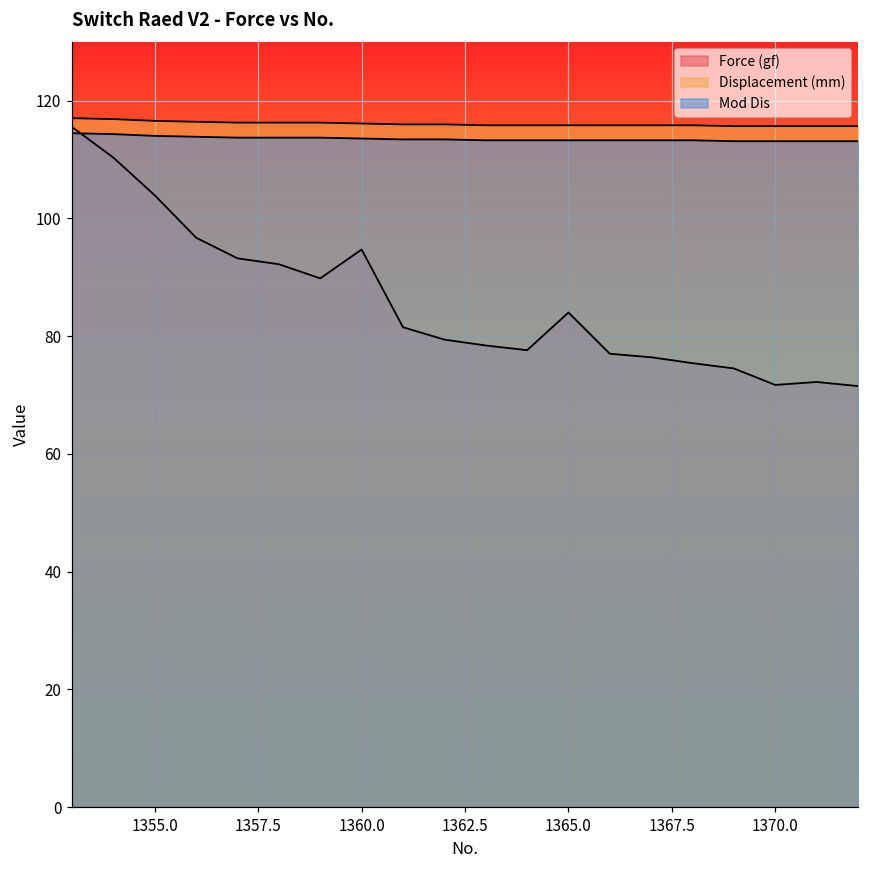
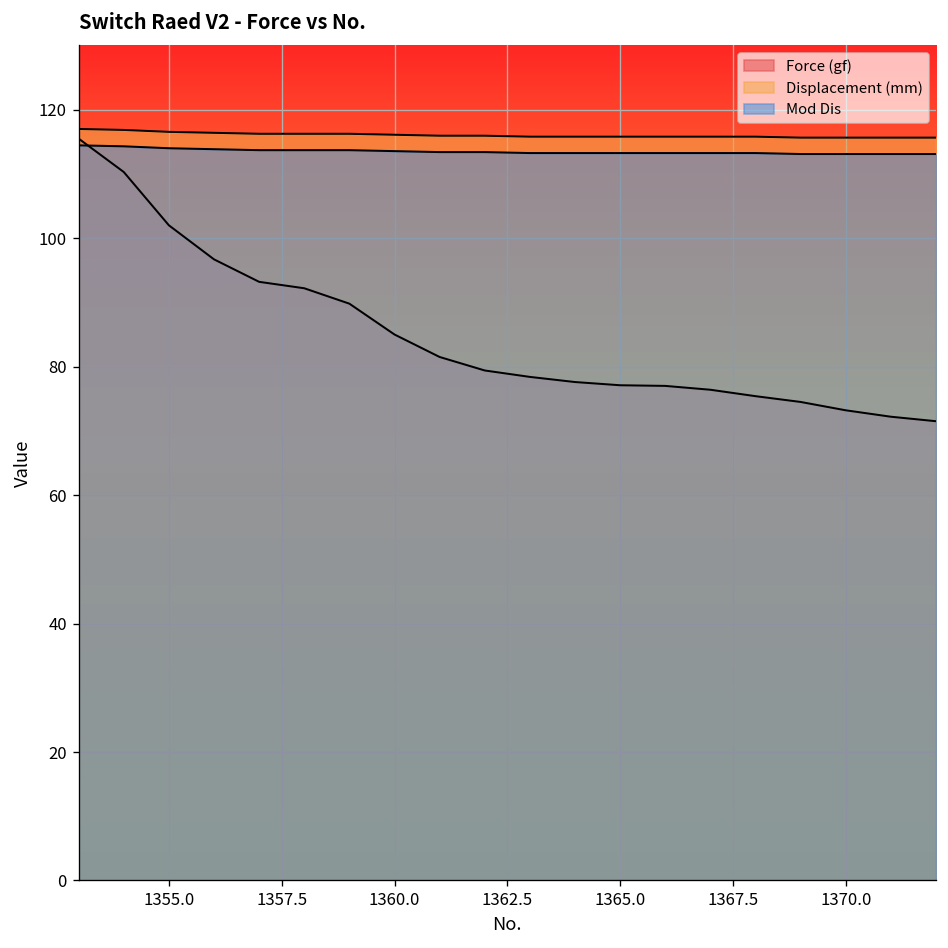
Force (gf), 1355.0: 104 -> 102
Force (gf), 1360.0: 95 -> 85
Force (gf), 1365.0: 84 -> 77
Force (gf), 1370.0: 72 -> 73
